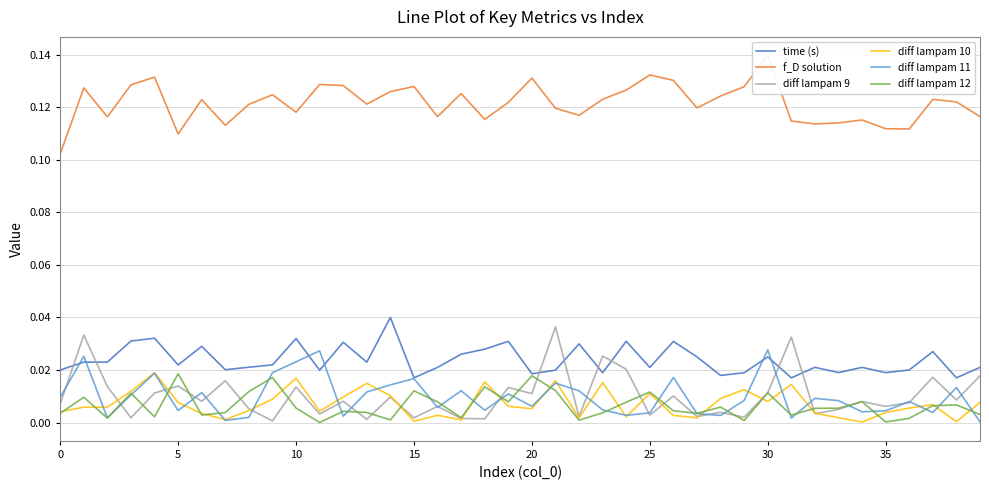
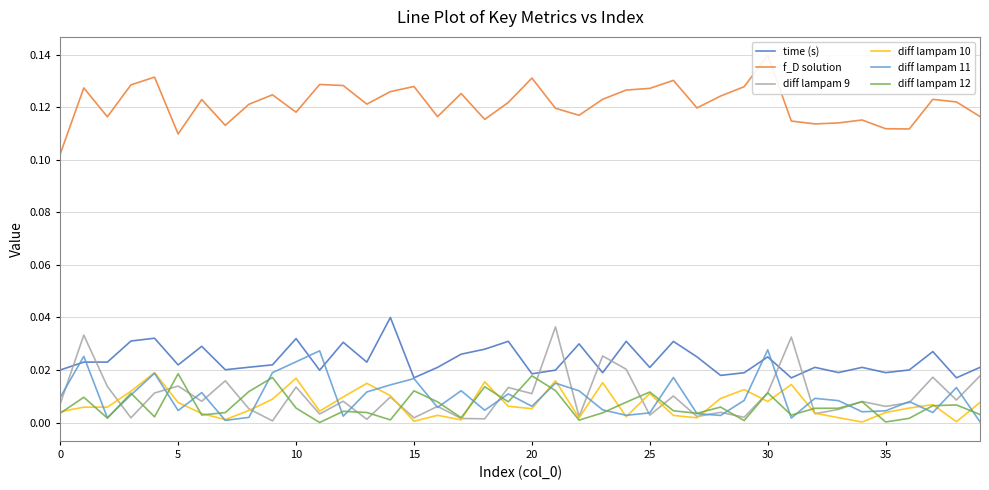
f_D solution, 25: 0.132 -> 0.127
